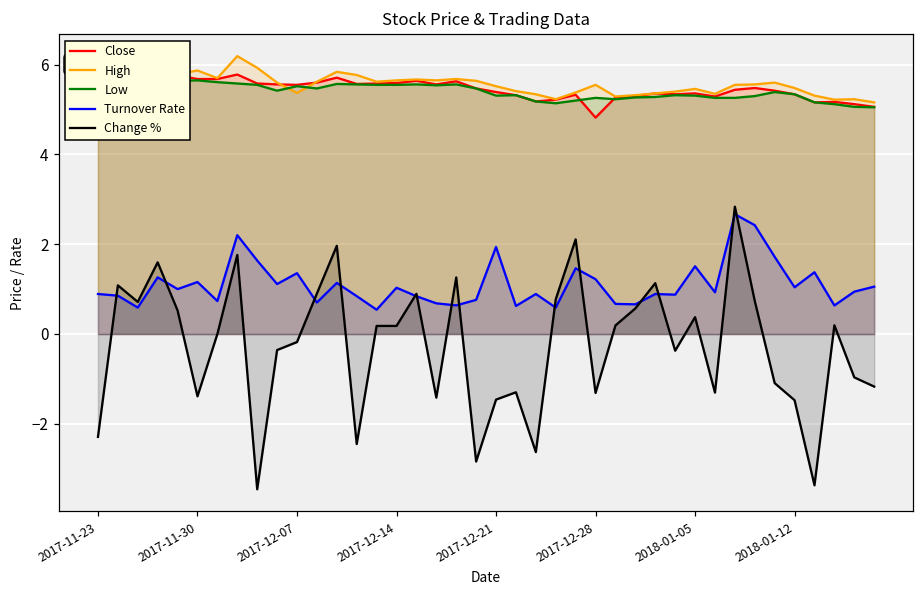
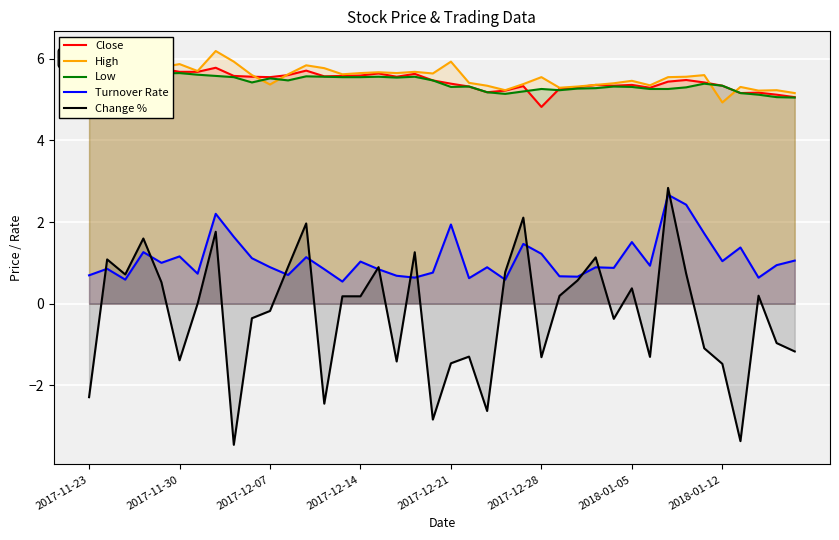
Turnover Rate, 2017-11-23: 0.9 -> 0.7
Turnover Rate, 2017-12-07: 1.4 -> 0.9
High, 2017-12-21: 5.5 -> 5.9
High, 2018-01-12: 5.5 -> 4.9
